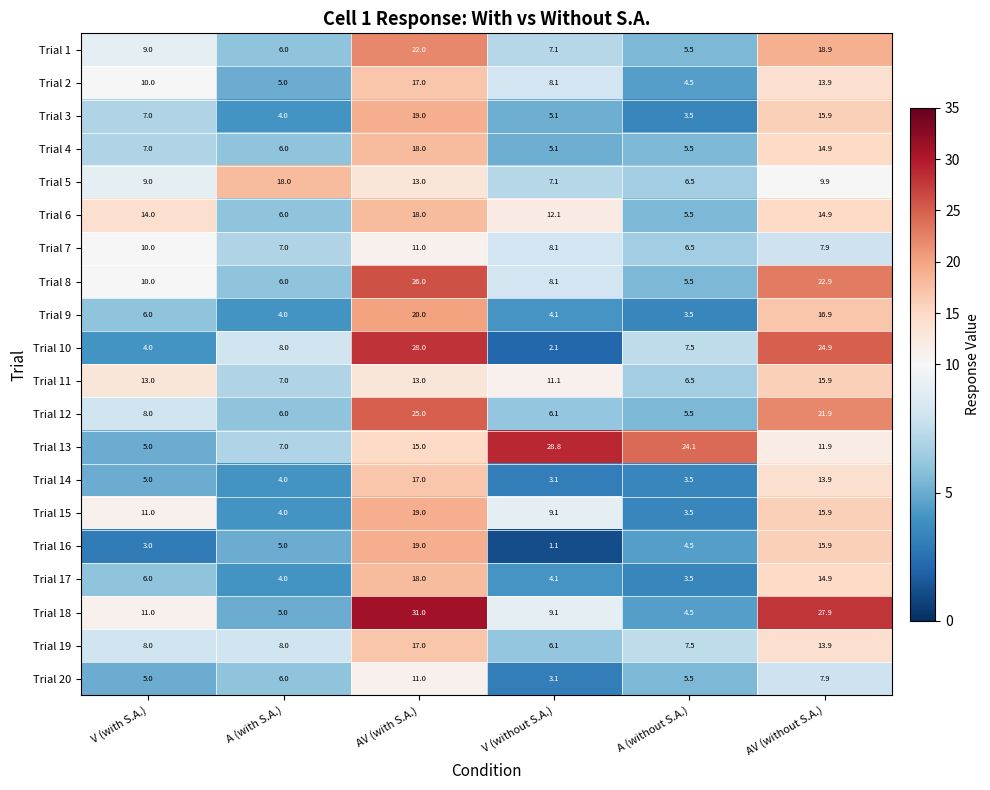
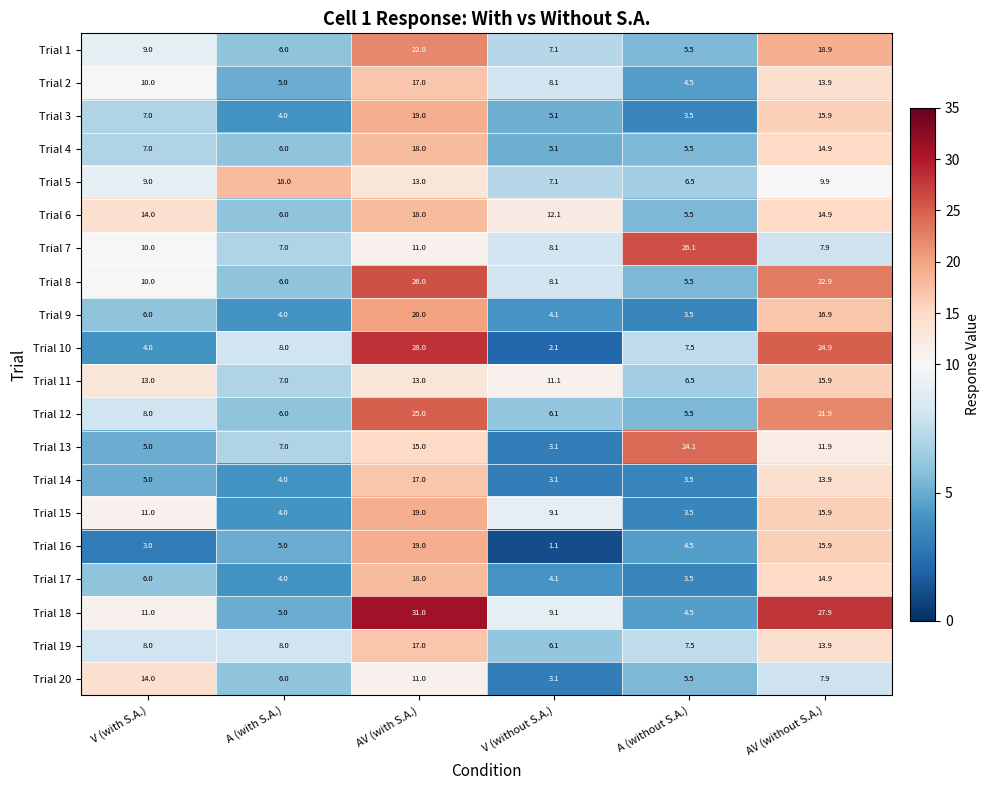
Trial 7, A (without S.A.): 6.5 -> 26.1
Trial 13, V (without S.A.): 28.8 -> 3.1
Trial 20, V (with S.A.): 5.0 -> 14.0
